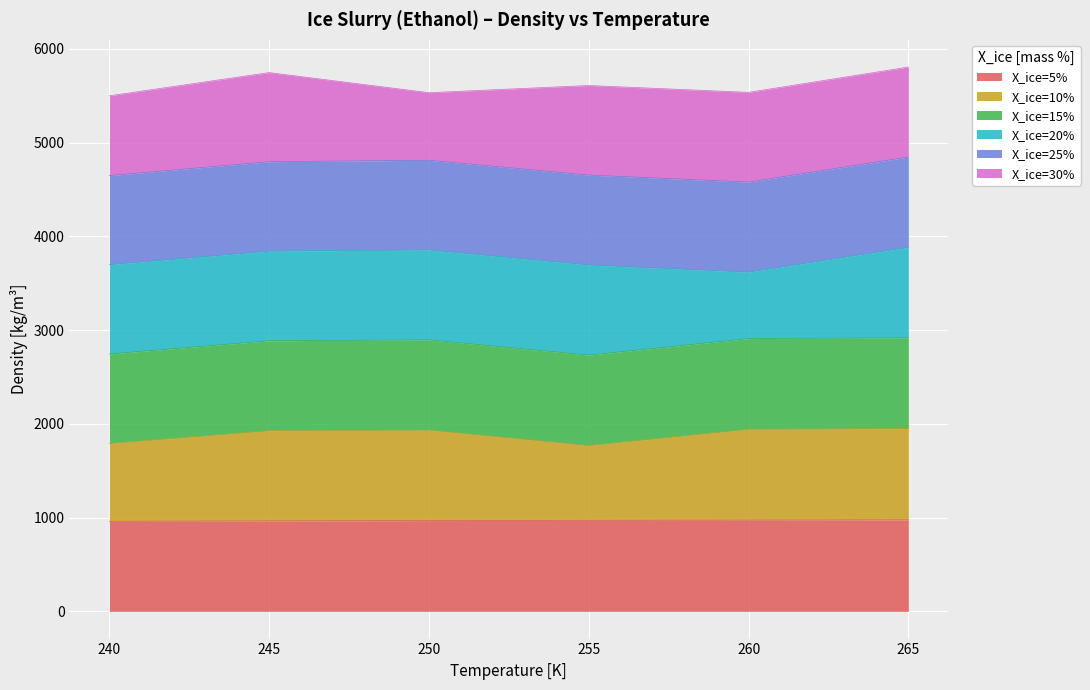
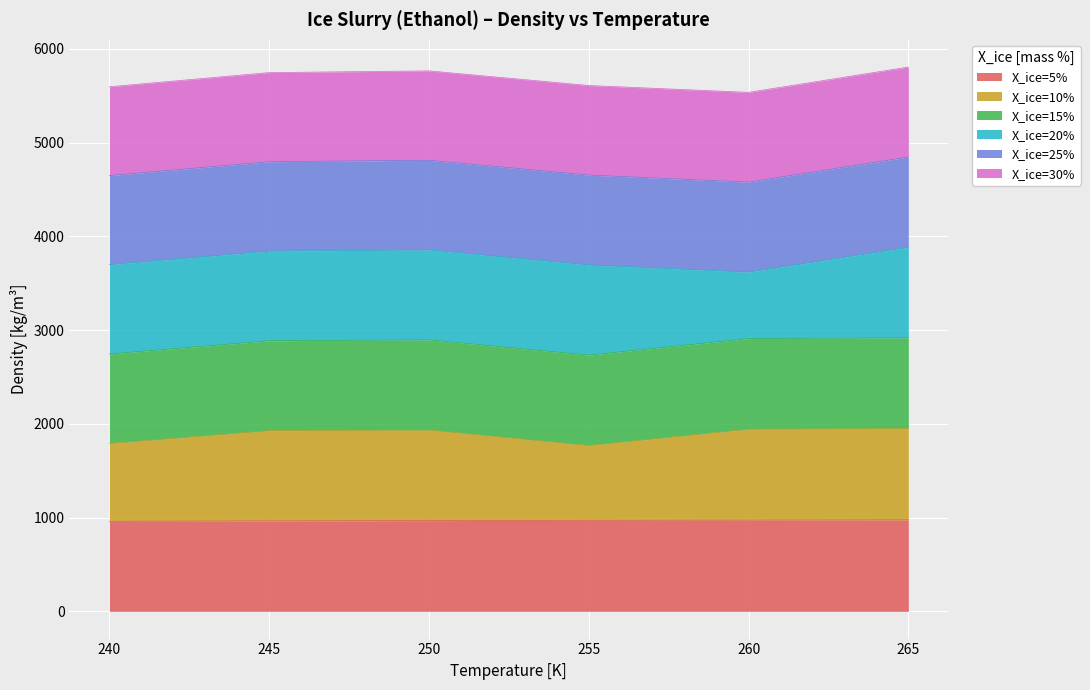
X_ice=30%, 240: 850 -> 950
X_ice=30%, 250: 700 -> 1000
